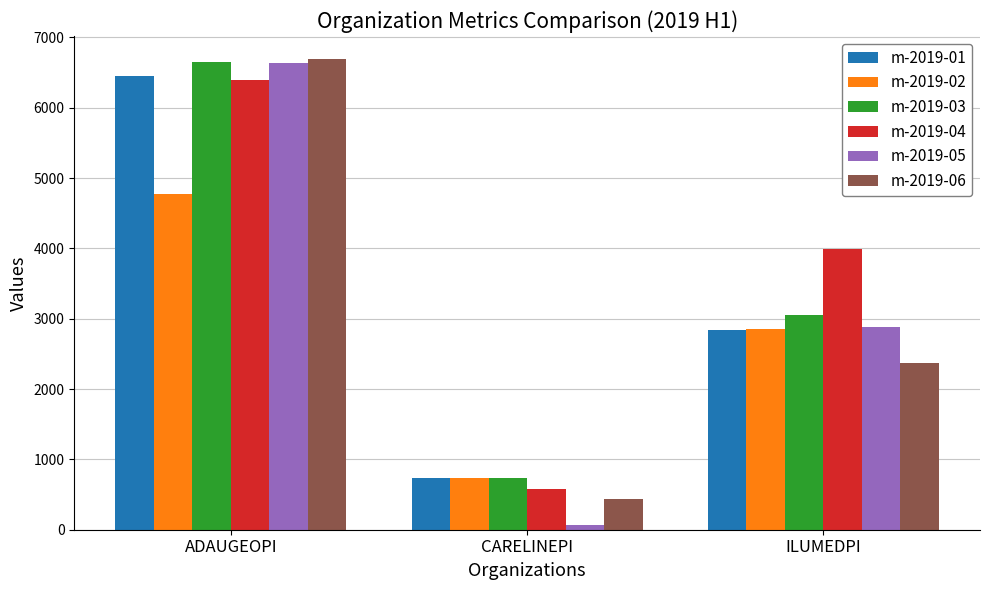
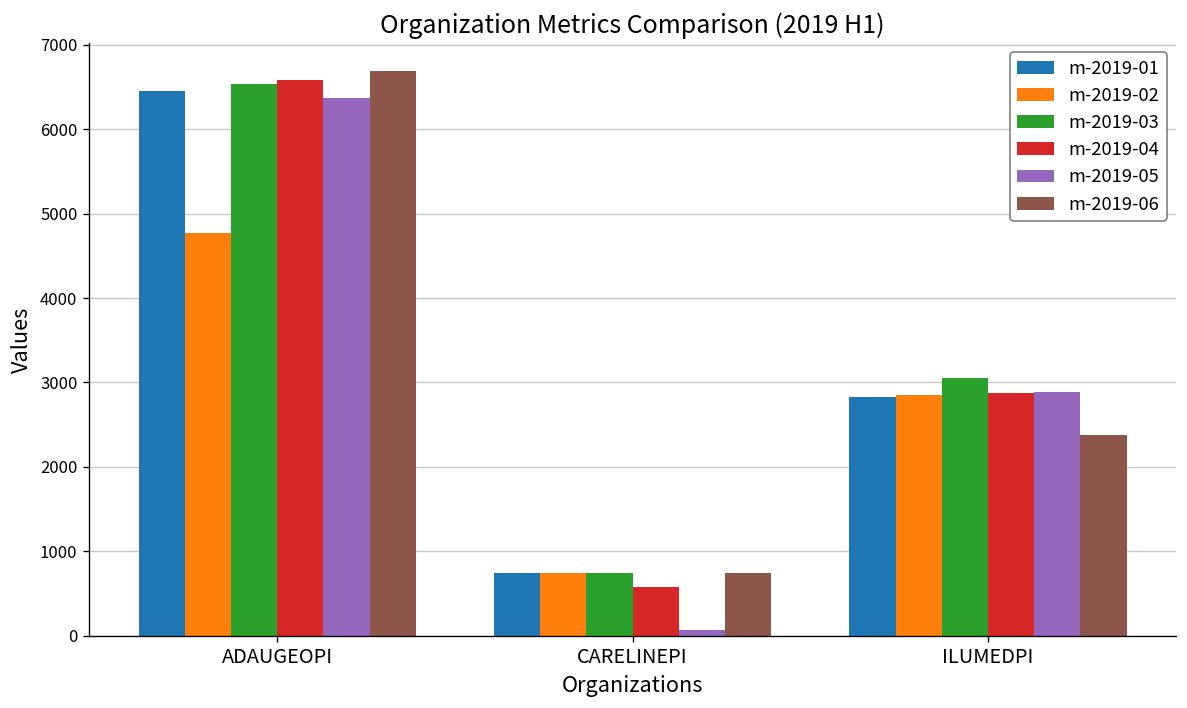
m-2019-03, ADAUGEOPI: 6600 -> 6500
m-2019-04, ADAUGEOPI: 6400 -> 6600
m-2019-05, ADAUGEOPI: 6600 -> 6400
m-2019-06, CARELINEPI: 400 -> 700
m-2019-04, ILUMEDPI: 4000 -> 2900
